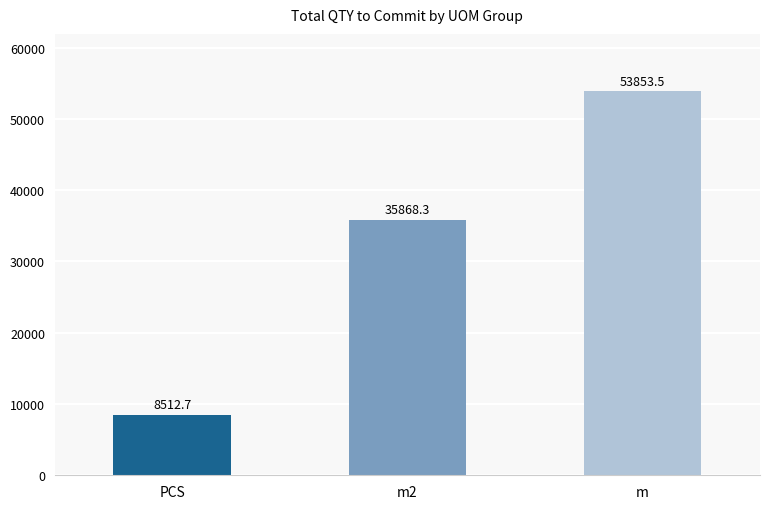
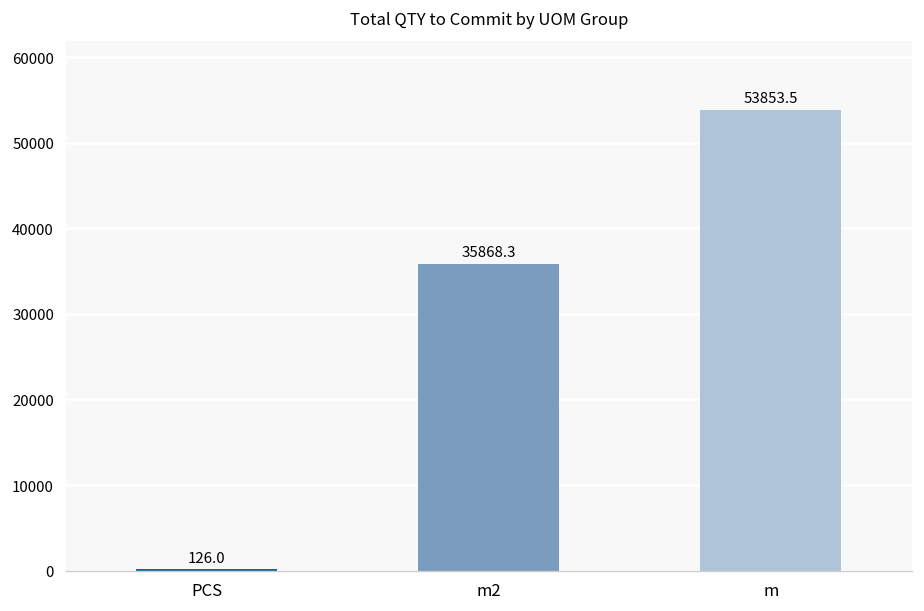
PCS: 8512.7 -> 126.0
